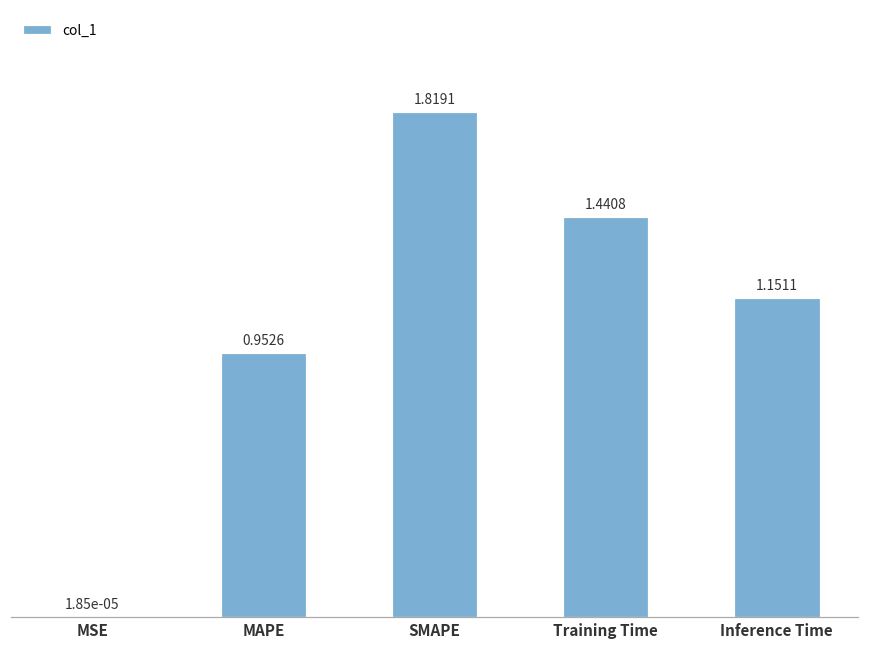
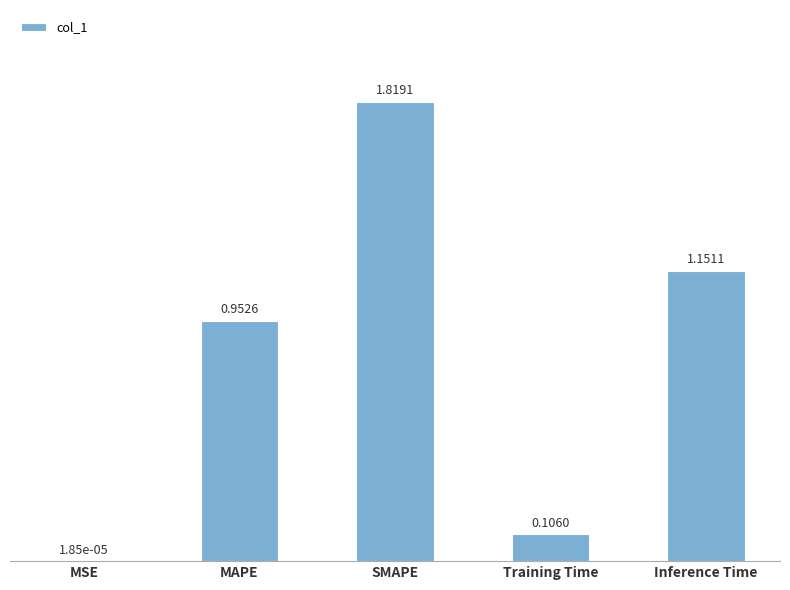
Training Time: 1.4408 -> 0.1060
